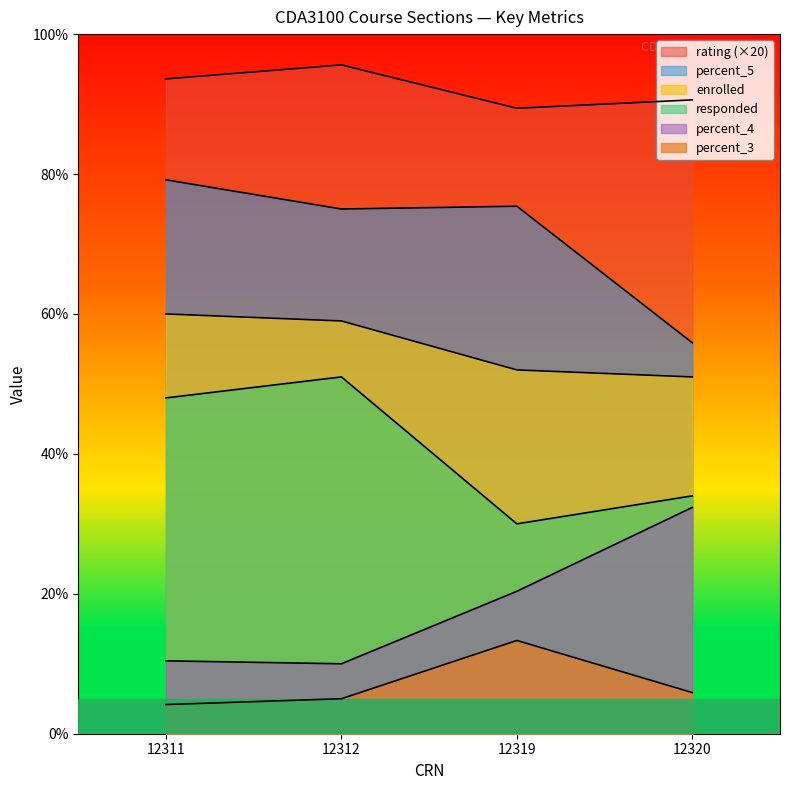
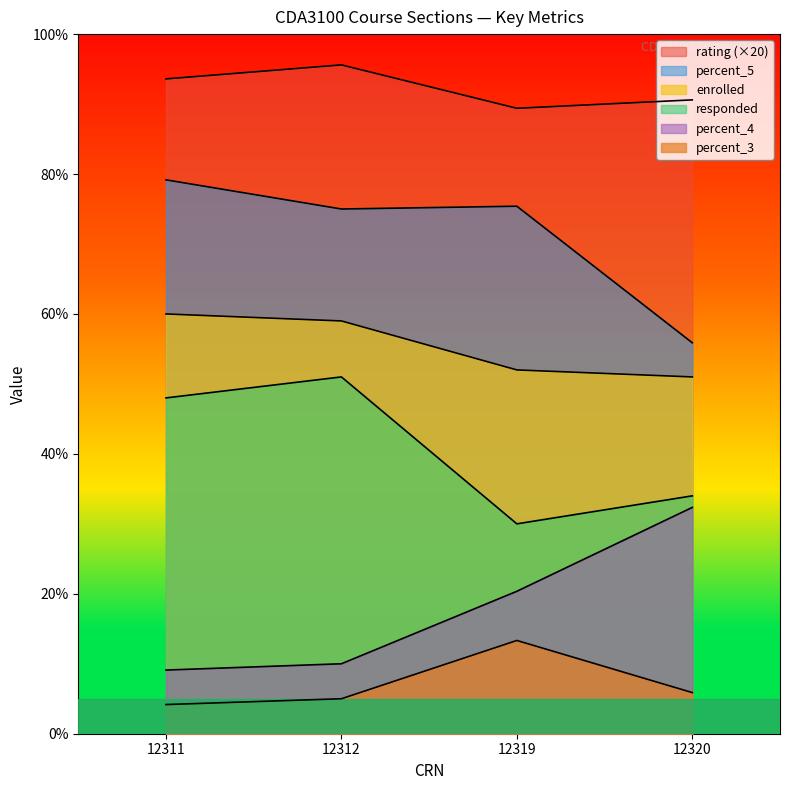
percent_4, 12311: 10% -> 9%
